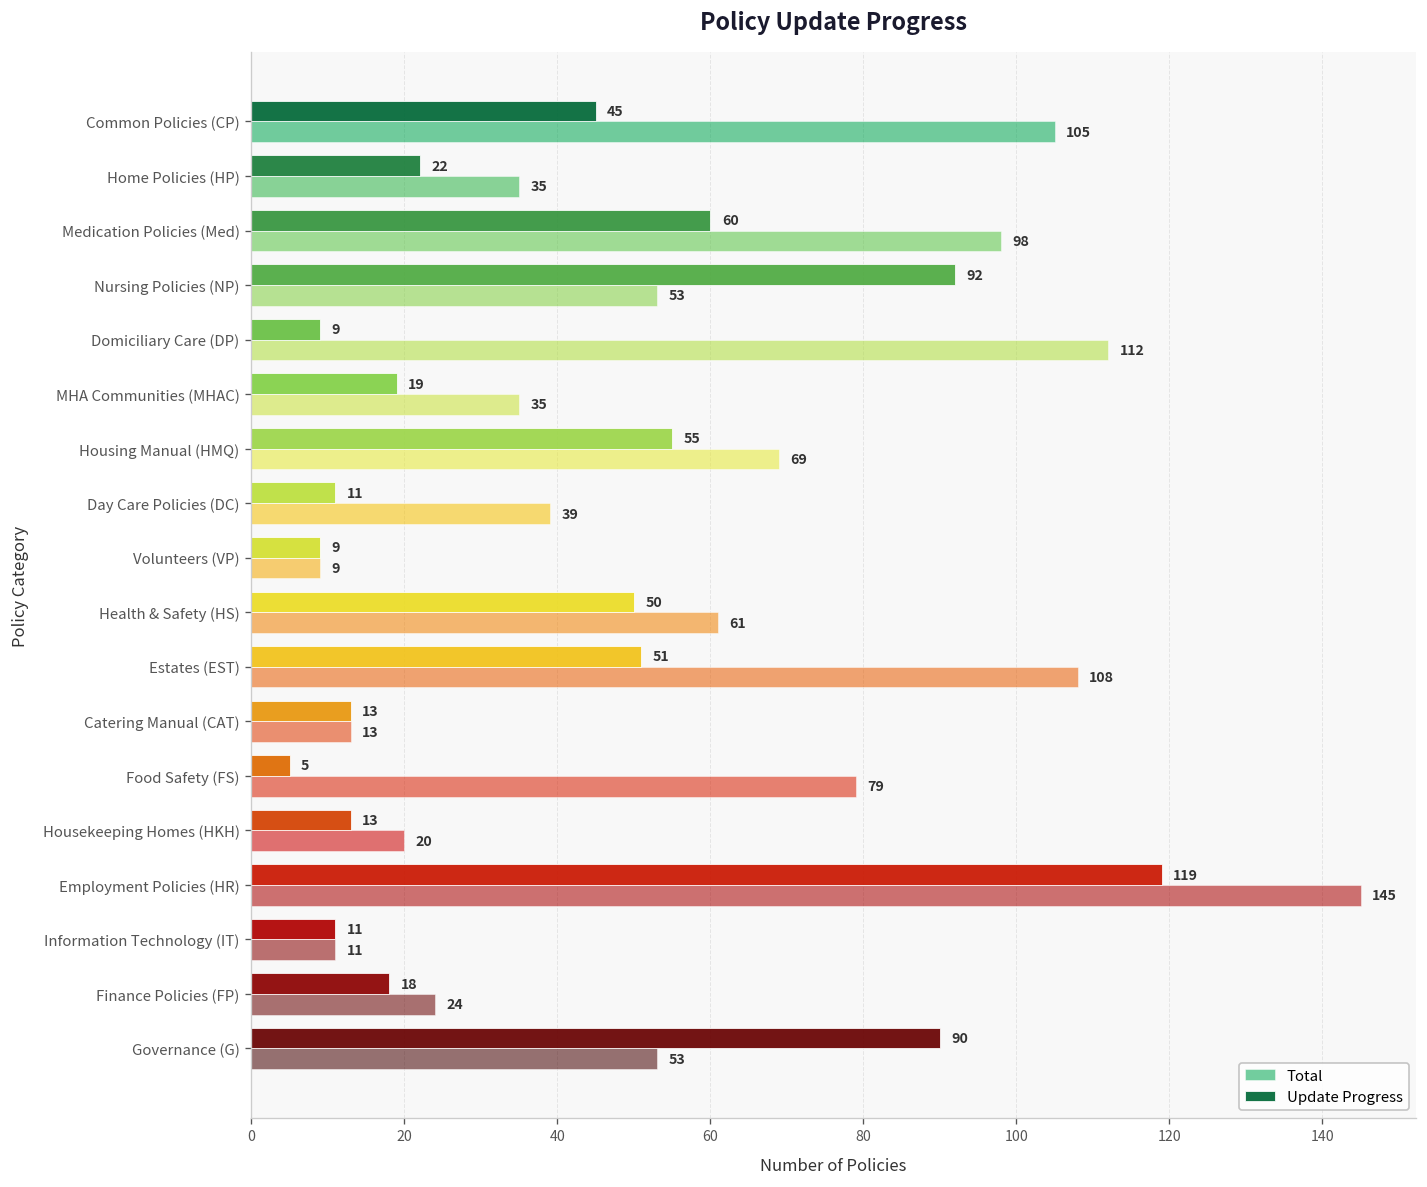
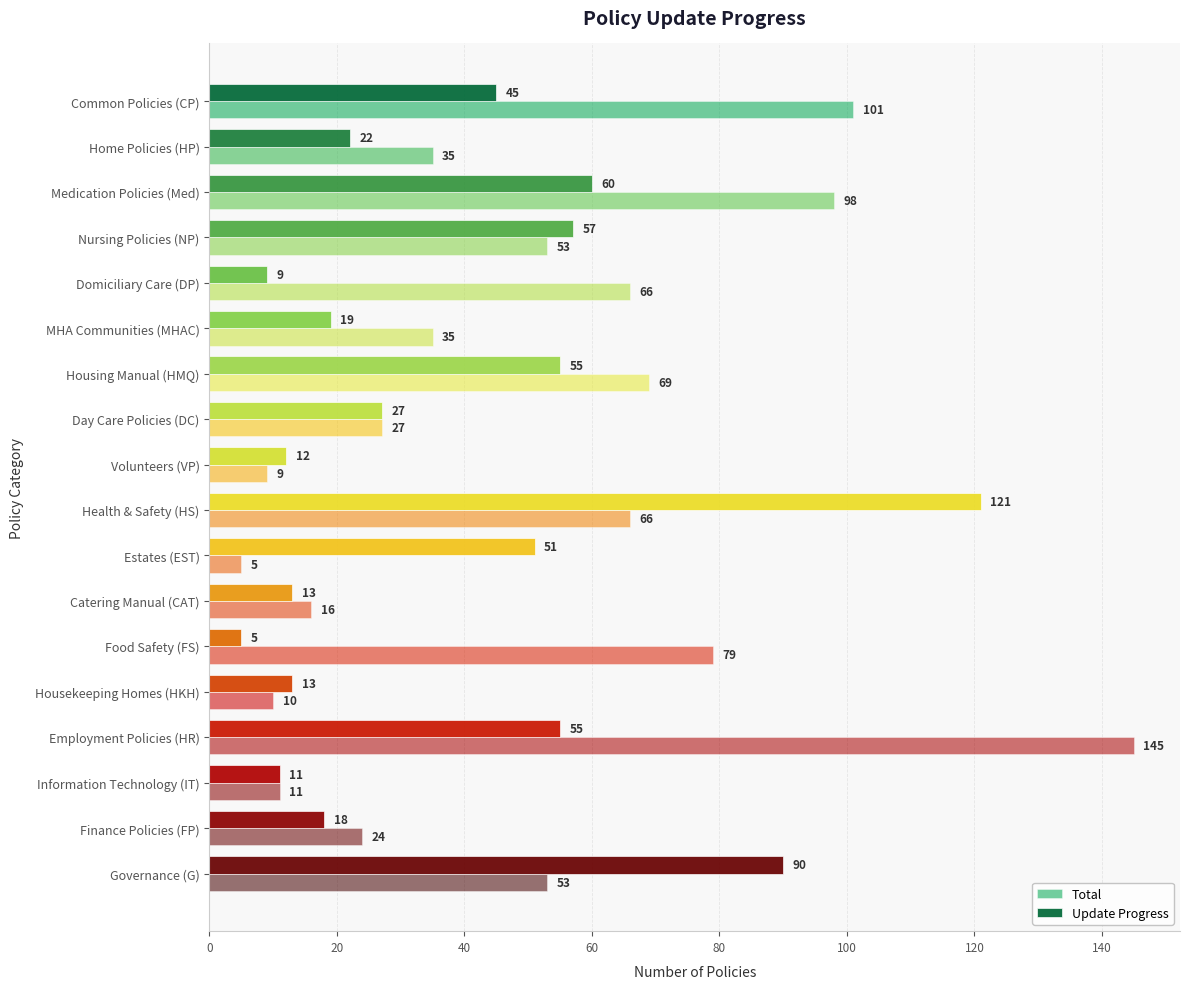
Total, Common Policies (CP): 105 -> 101
Update Progress, Nursing Policies (NP): 92 -> 57
Total, Domiciliary Care (DP): 112 -> 66
Update Progress, Day Care Policies (DC): 11 -> 27
Total, Day Care Policies (DC): 39 -> 27
Update Progress, Volunteers (VP): 9 -> 12
Update Progress, Health & Safety (HS): 50 -> 121
Total, Health & Safety (HS): 61 -> 66
Total, Estates (EST): 108 -> 5
Total, Catering Manual (CAT): 13 -> 16
Total, Housekeeping Homes (HKH): 20 -> 10
Update Progress, Employment Policies (HR): 119 -> 55
